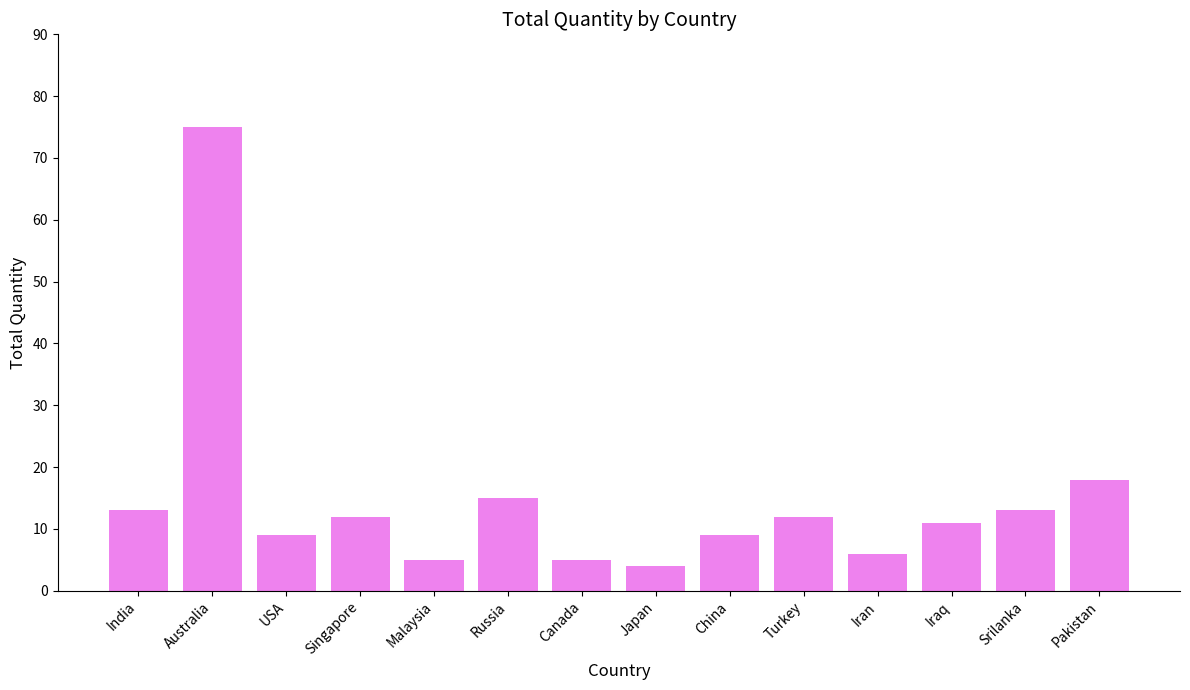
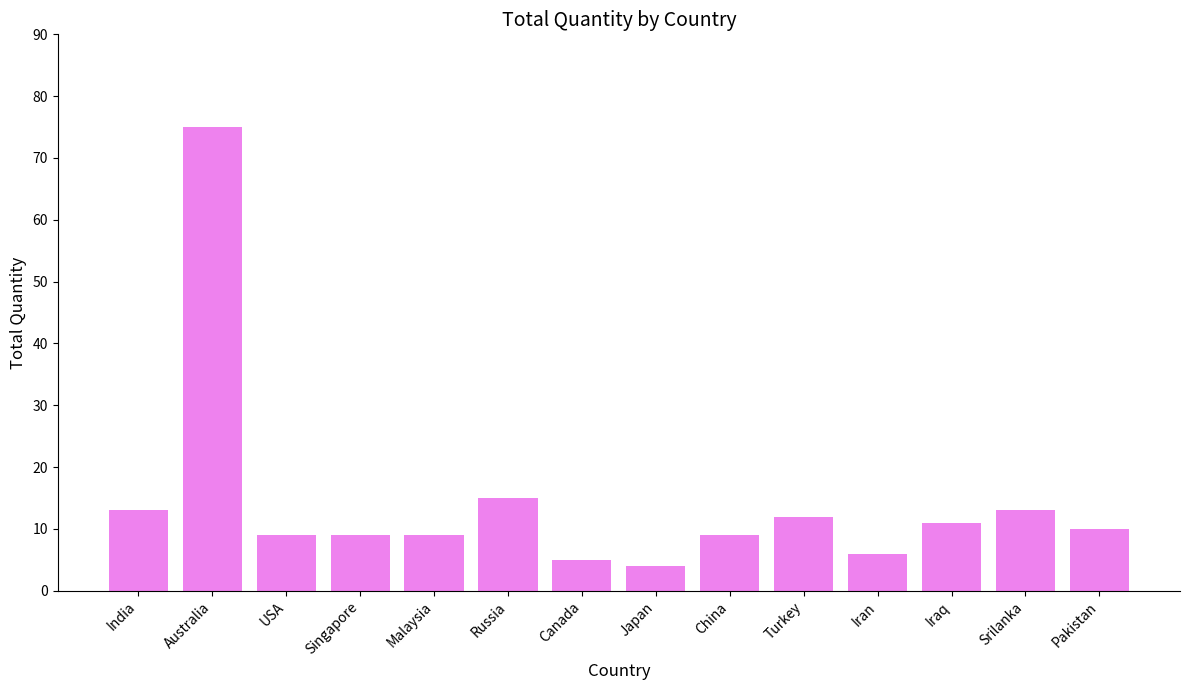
Singapore: 12 -> 9
Malaysia: 5 -> 9
Pakistan: 18 -> 10
